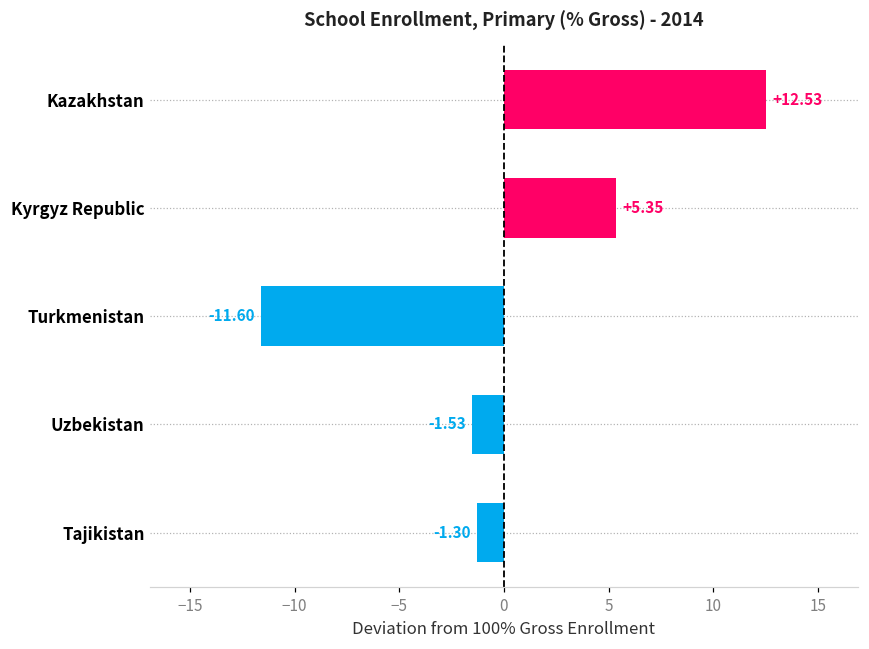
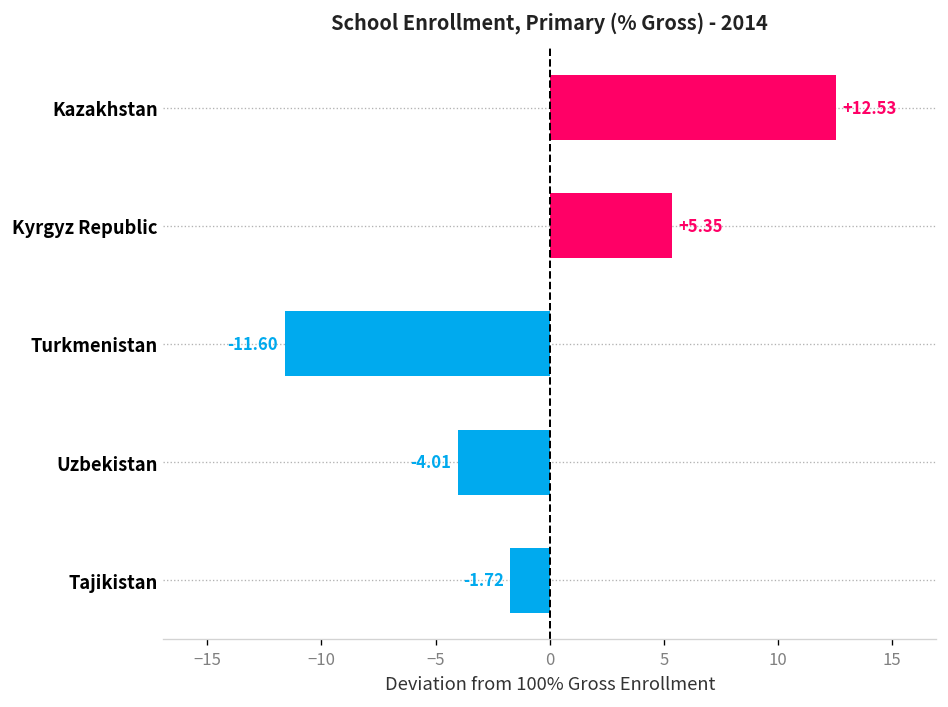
Uzbekistan: -1.53 -> -4.01
Tajikistan: -1.30 -> -1.72
